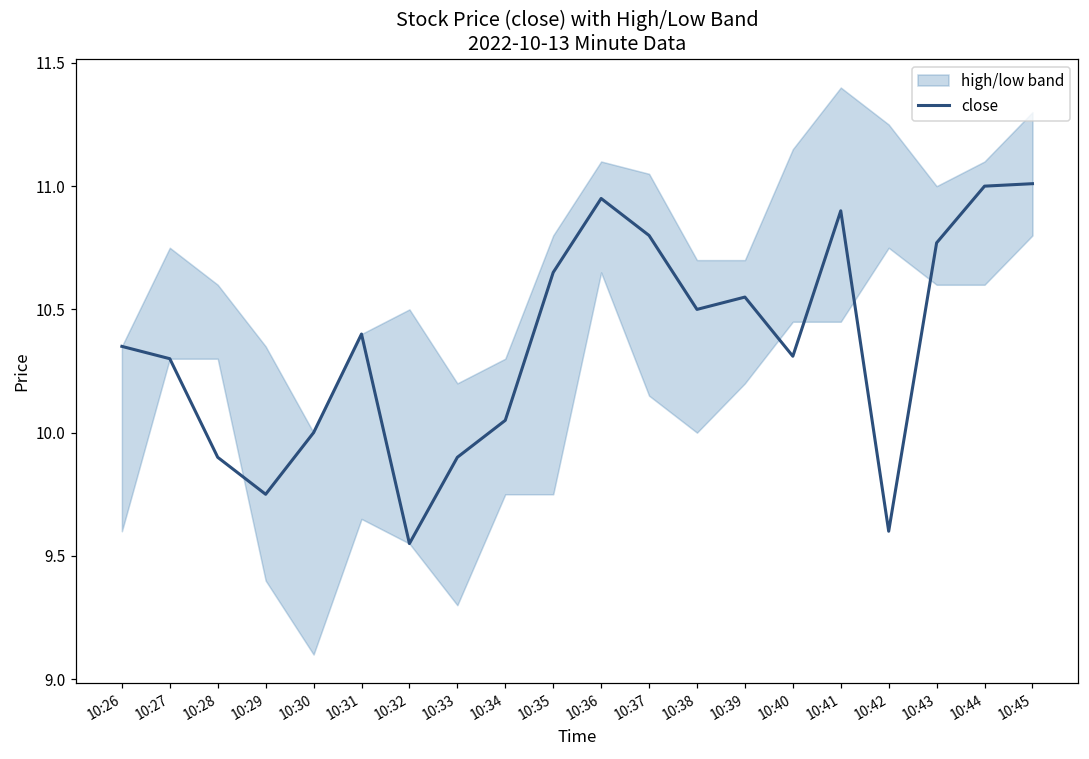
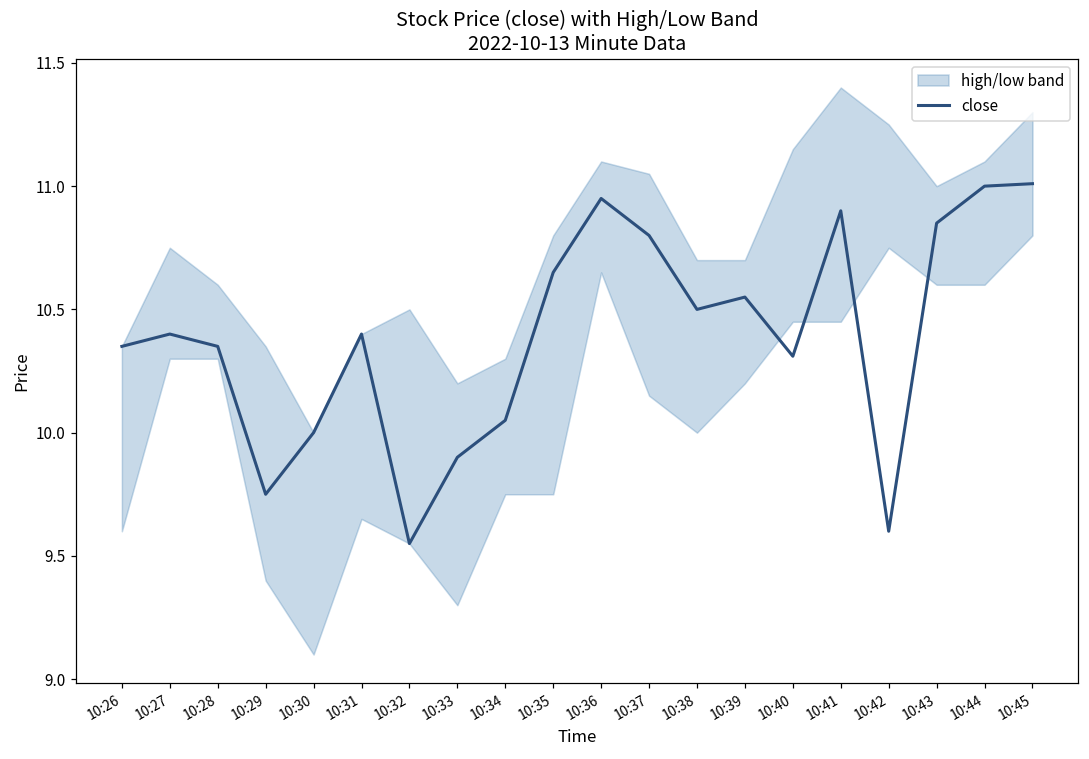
close, 10:27: 10.3 -> 10.4
close, 10:28: 9.90 -> 10.35
close, 10:43: 10.77 -> 10.85
